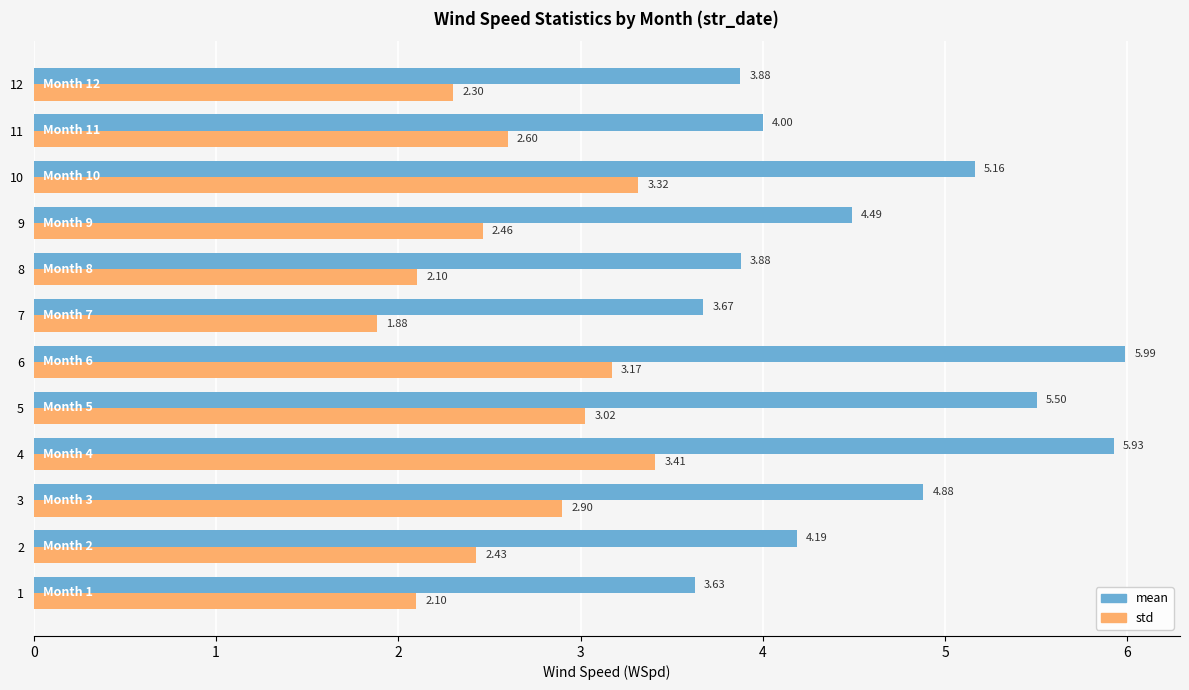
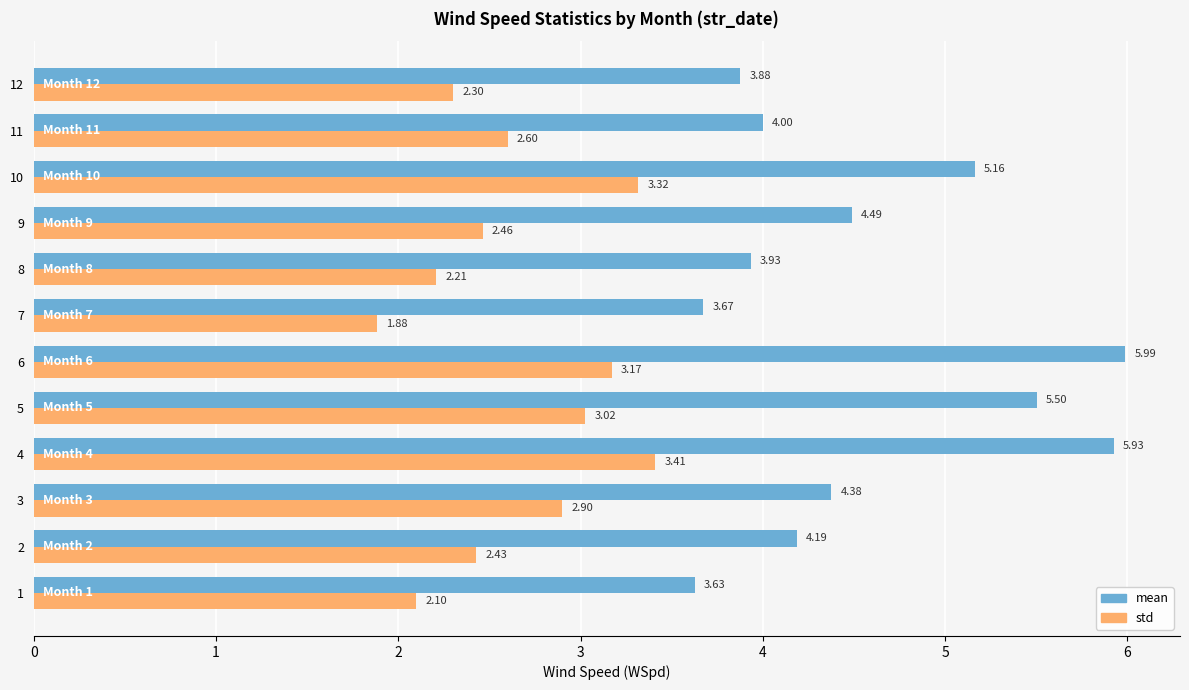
mean, 8: 3.88 -> 3.93
std, 8: 2.10 -> 2.21
mean, 3: 4.88 -> 4.38
